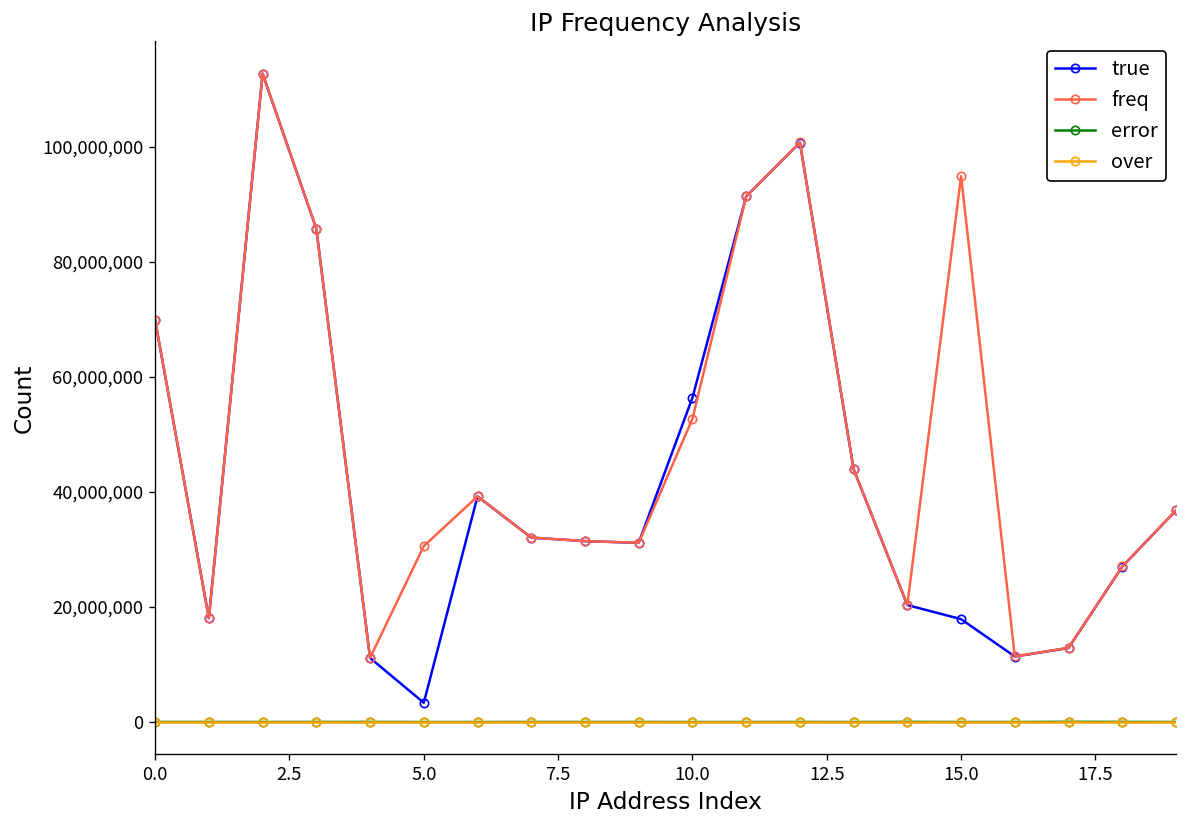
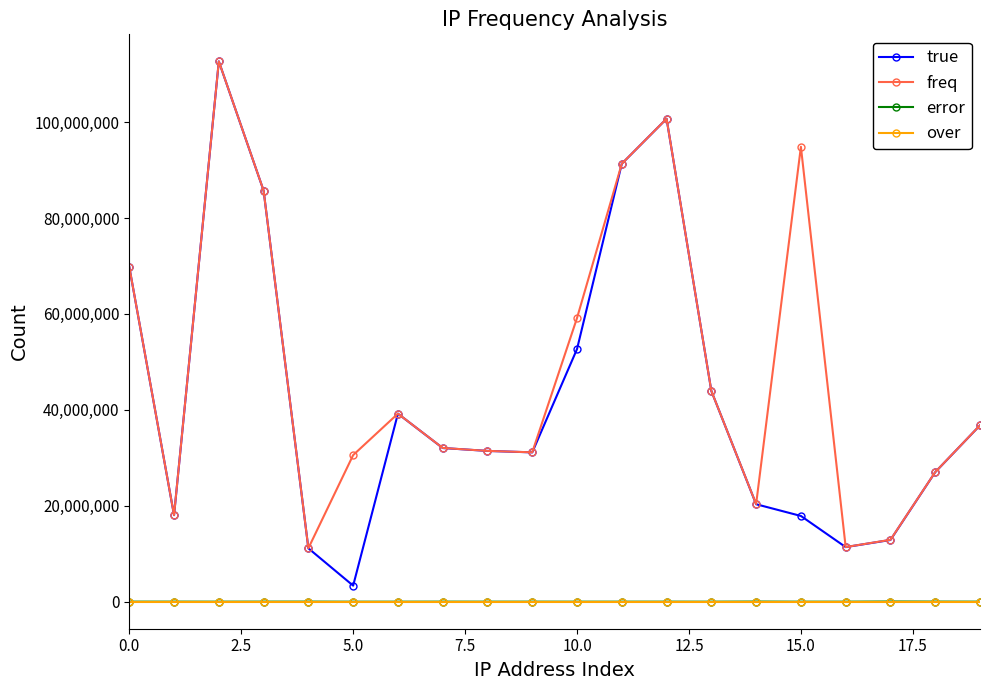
true, 10.0: 56,000,000 -> 53,000,000
freq, 10.0: 53,000,000 -> 59,000,000
